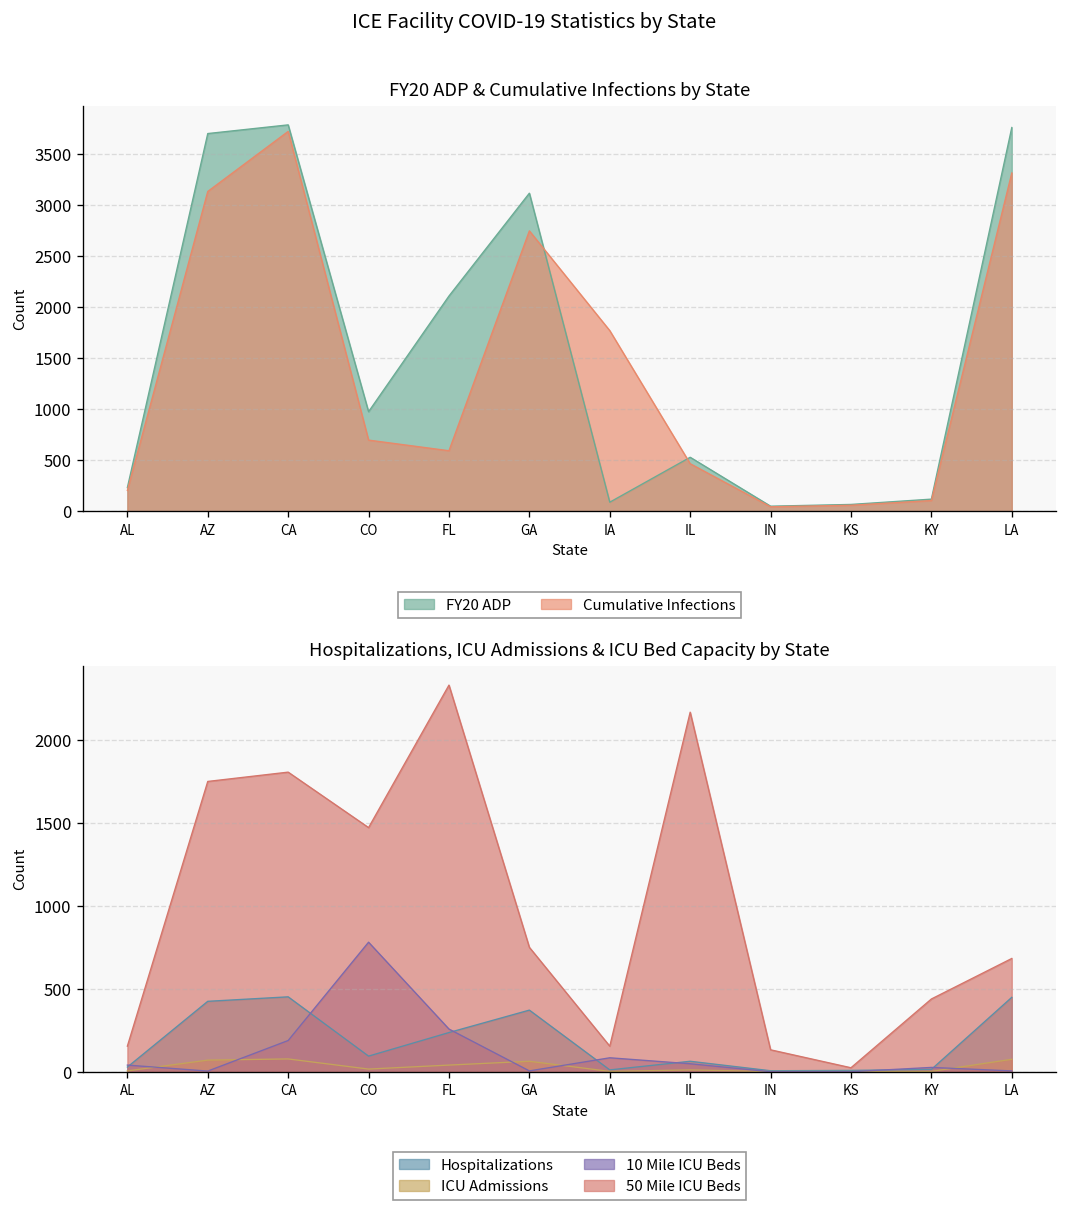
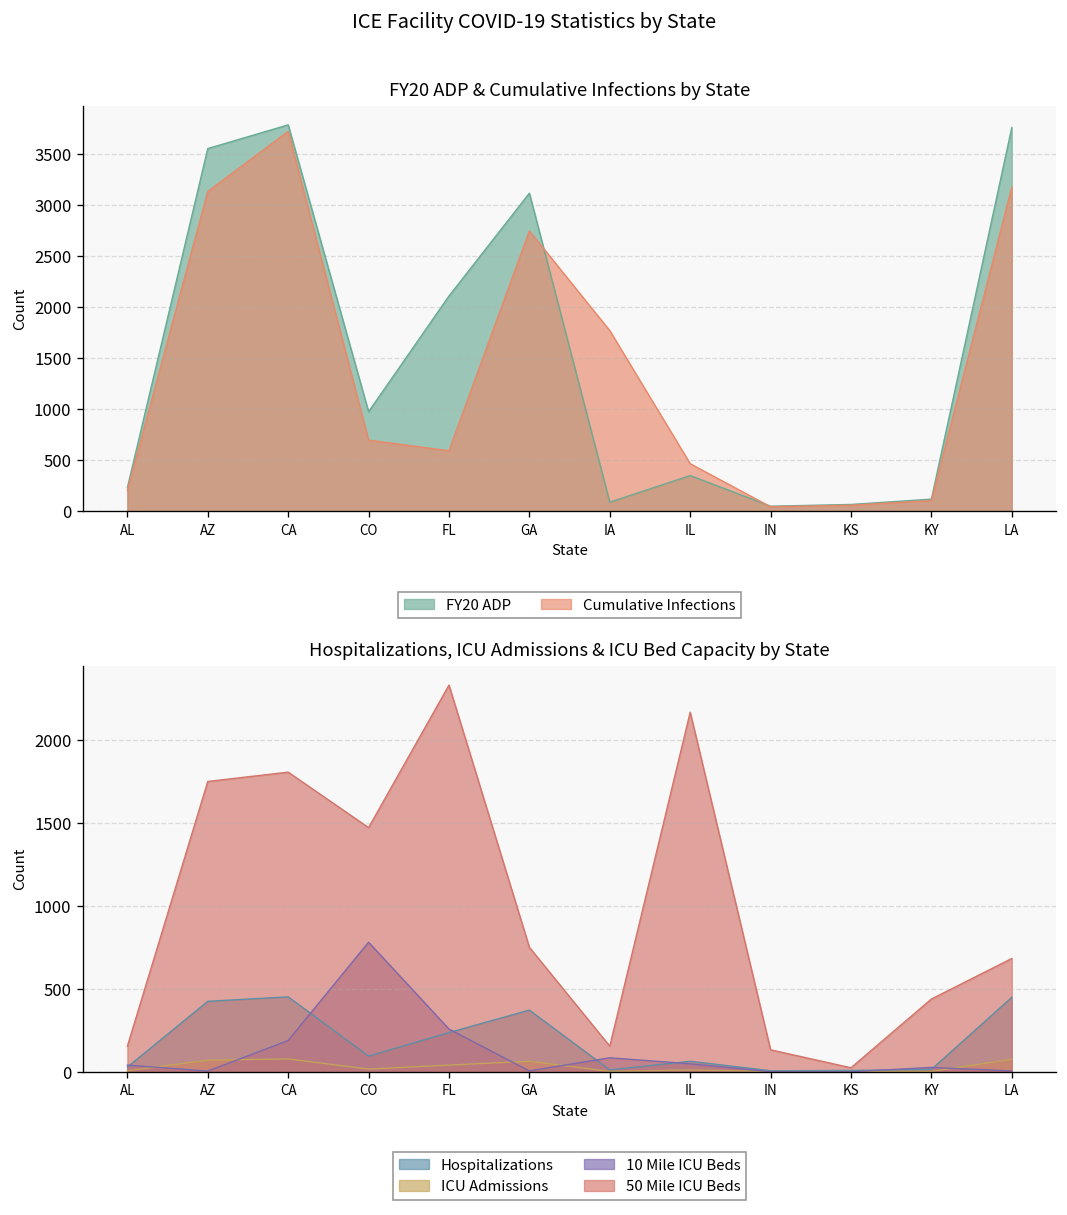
FY20 ADP & Cumulative Infections by State, FY20 ADP, AZ: 3700 -> 3600
FY20 ADP & Cumulative Infections by State, FY20 ADP, IL: 500 -> 400
FY20 ADP & Cumulative Infections by State, Cumulative Infections, LA: 3300 -> 3200
